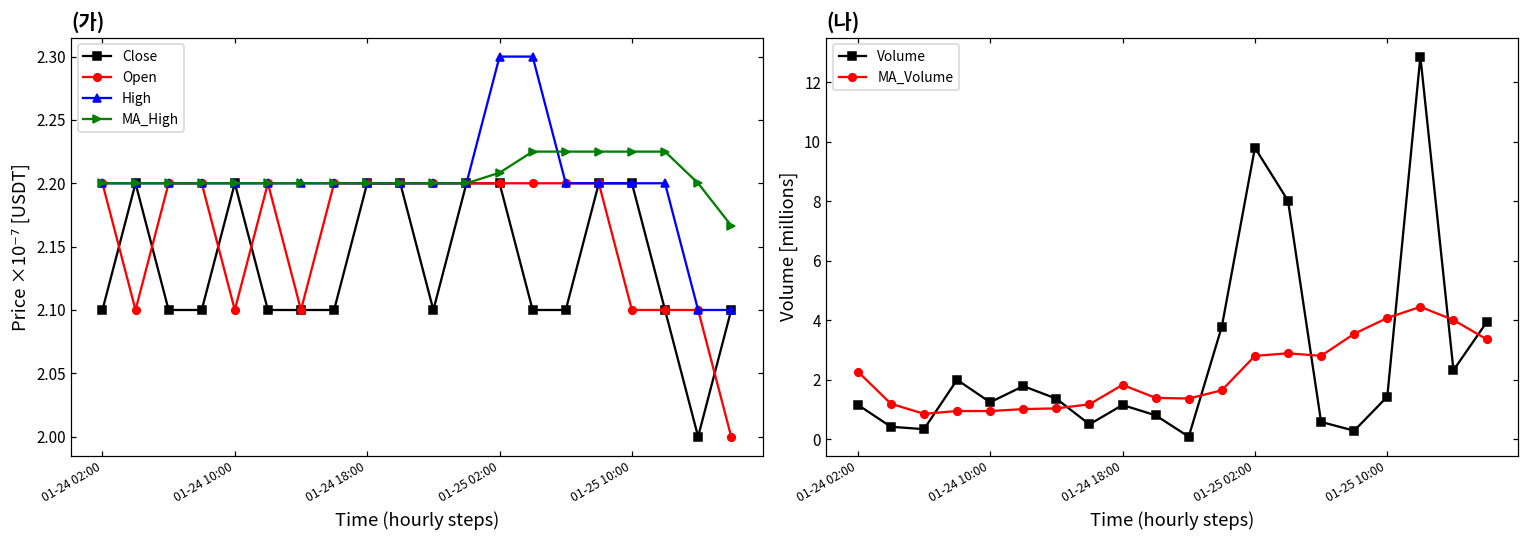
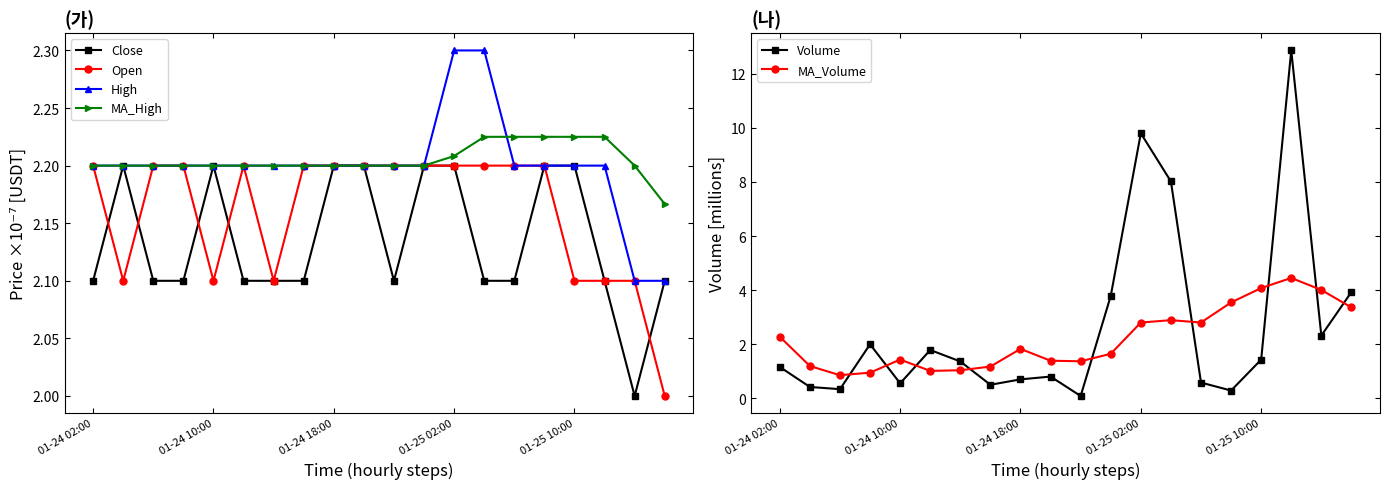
(나), Volume, 01-24 10:00: 1.2 -> 0.6
(나), MA_Volume, 01-24 10:00: 0.9 -> 1.4
(나), Volume, 01-24 18:00: 1.1 -> 0.7
